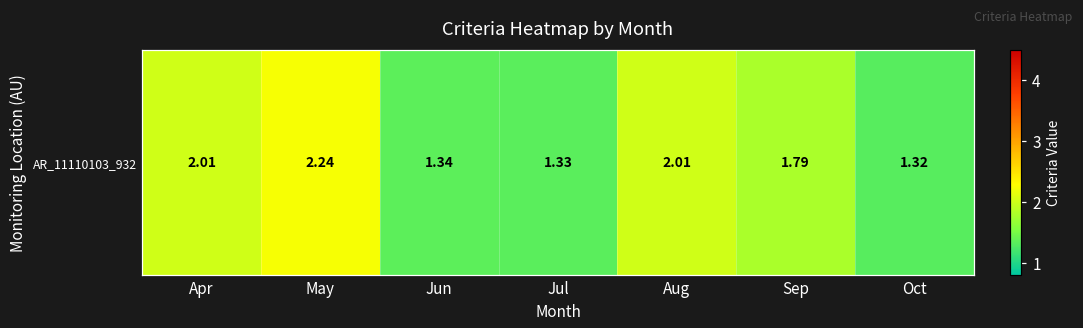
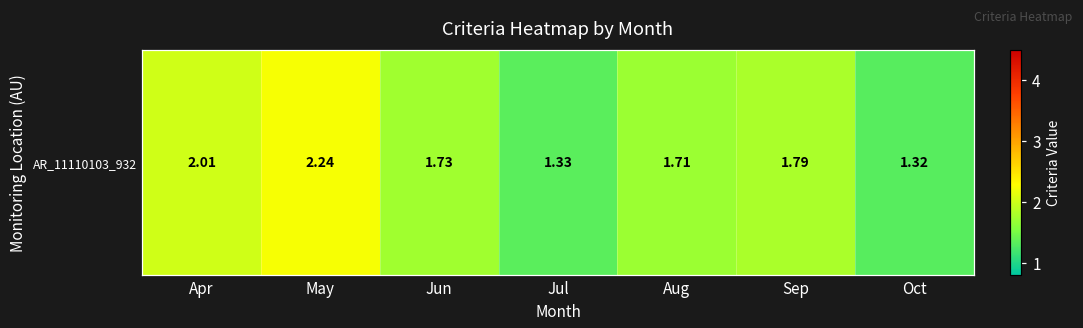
AR_11110103_932, Jun: 1.34 -> 1.73
AR_11110103_932, Aug: 2.01 -> 1.71
